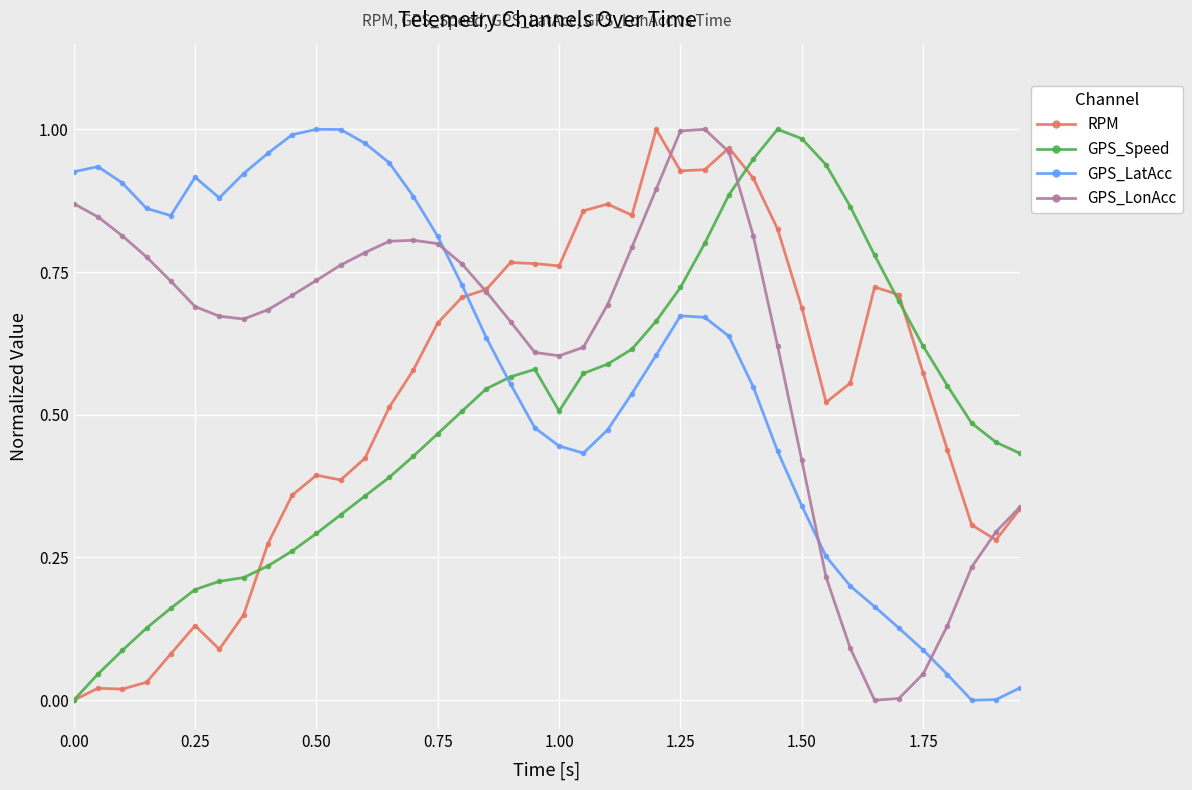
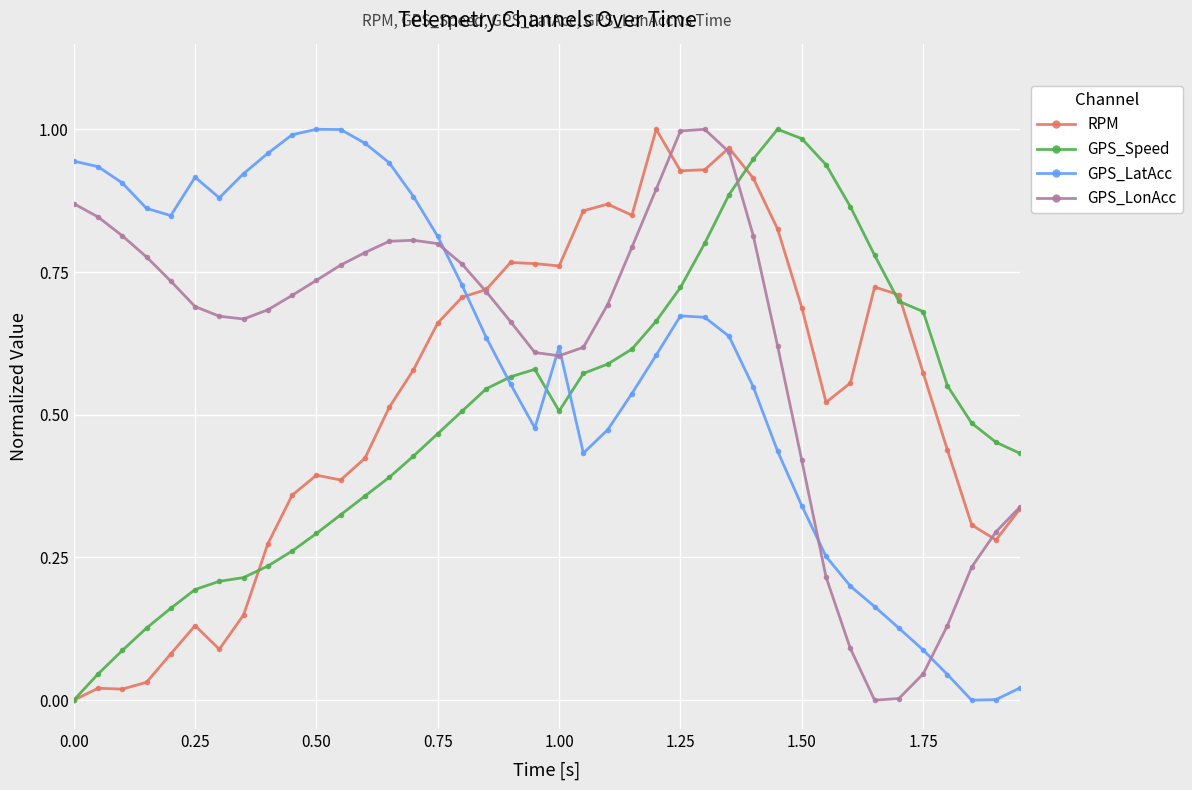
GPS_LatAcc, 0.00: 0.93 -> 0.94
GPS_LatAcc, 1.00: 0.45 -> 0.62
GPS_Speed, 1.75: 0.62 -> 0.68
